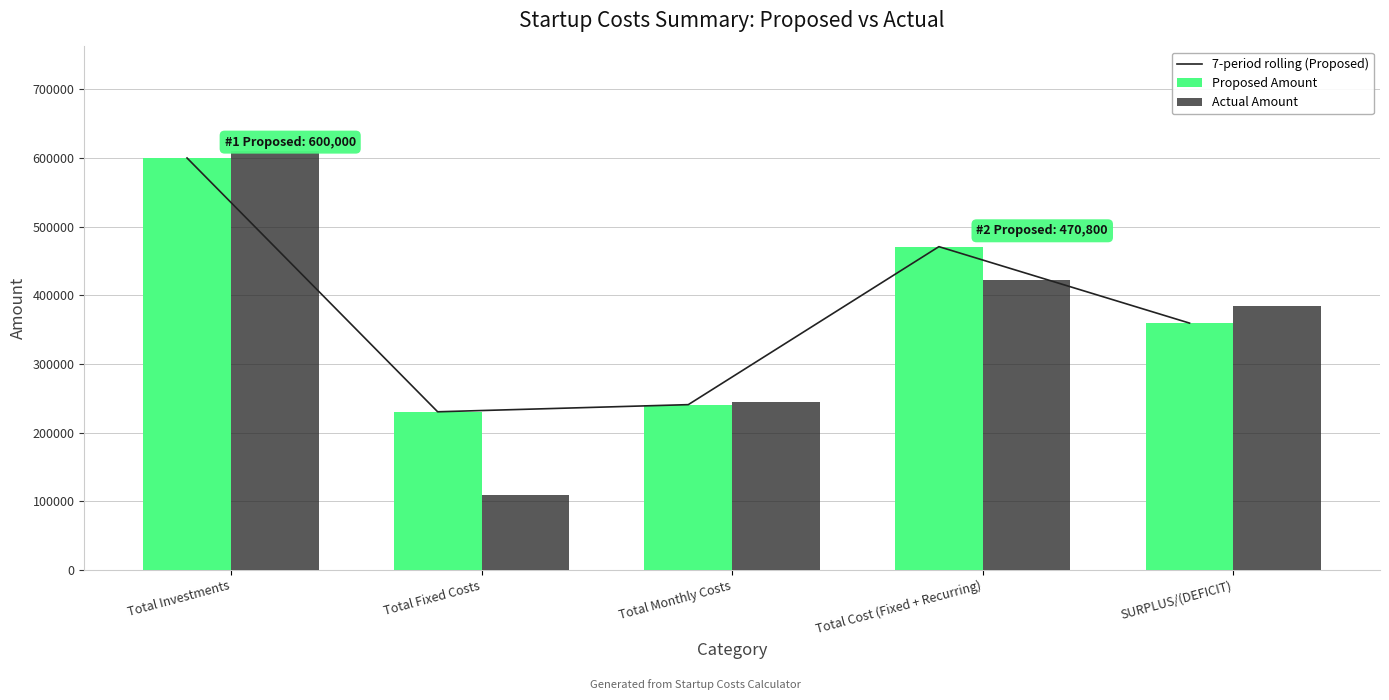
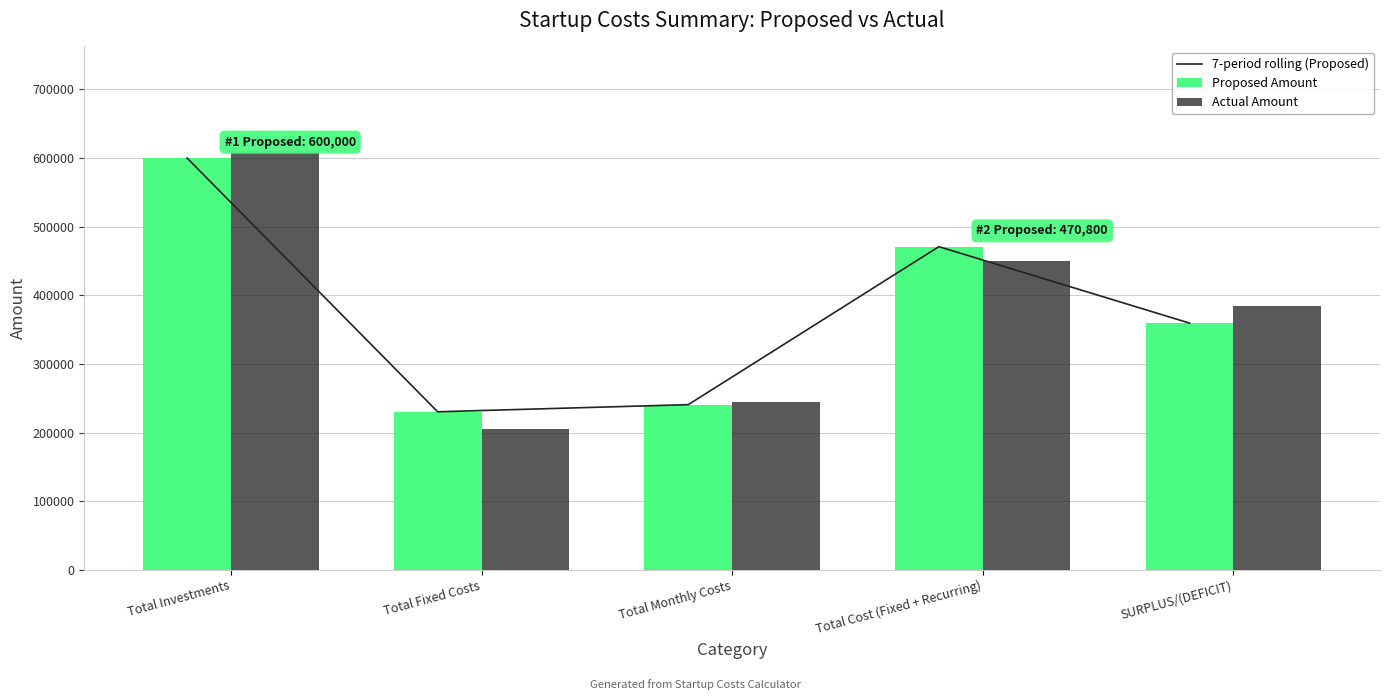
Actual Amount, Total Fixed Costs: 110000 -> 210000
Actual Amount, Total Cost (Fixed + Recurring): 420000 -> 450000
